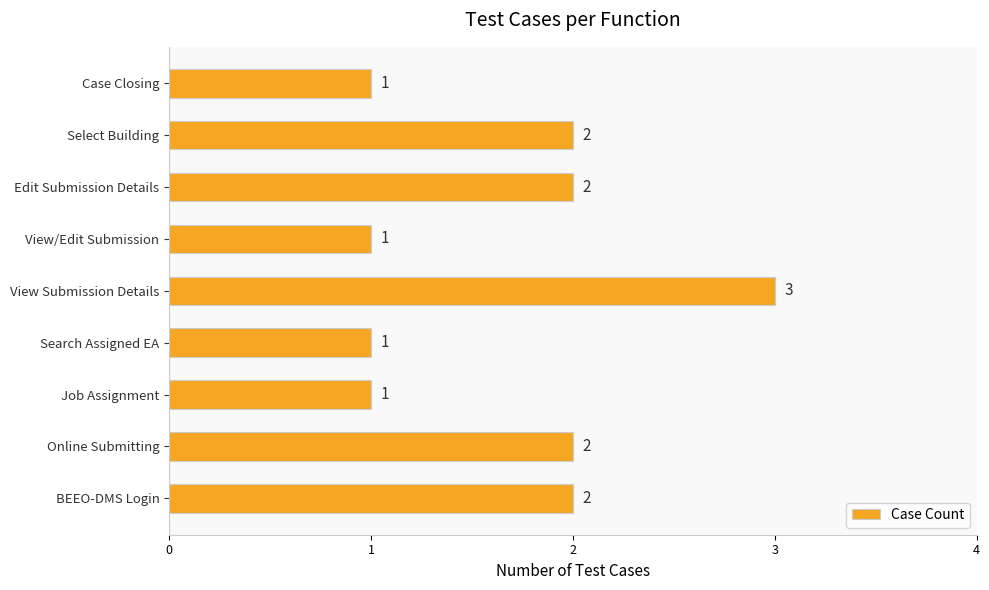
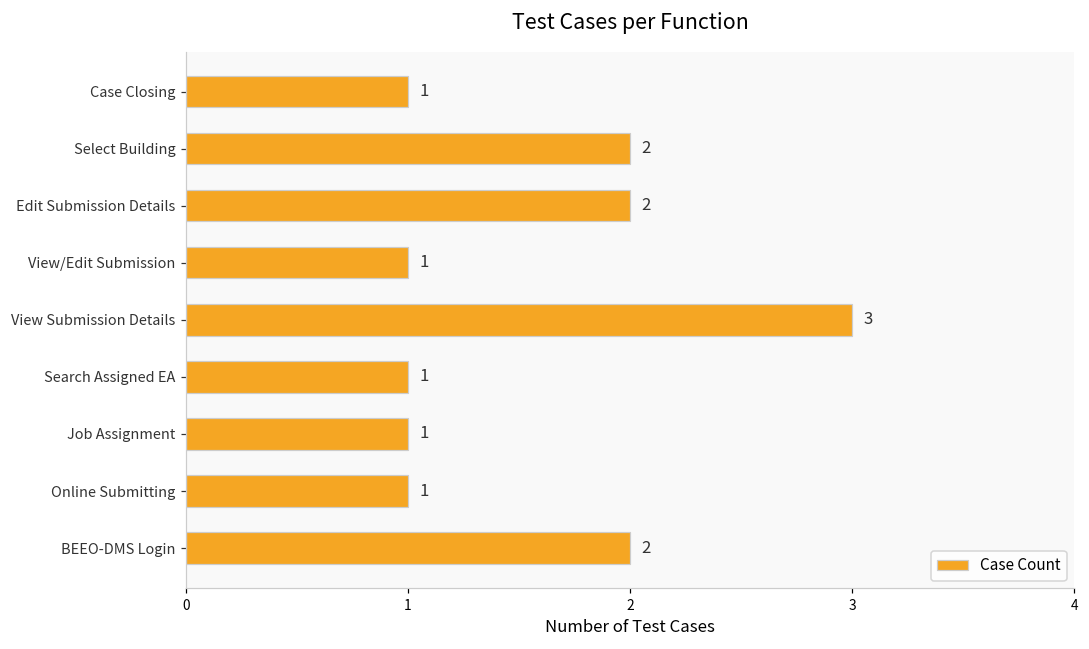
Online Submitting: 2 -> 1
